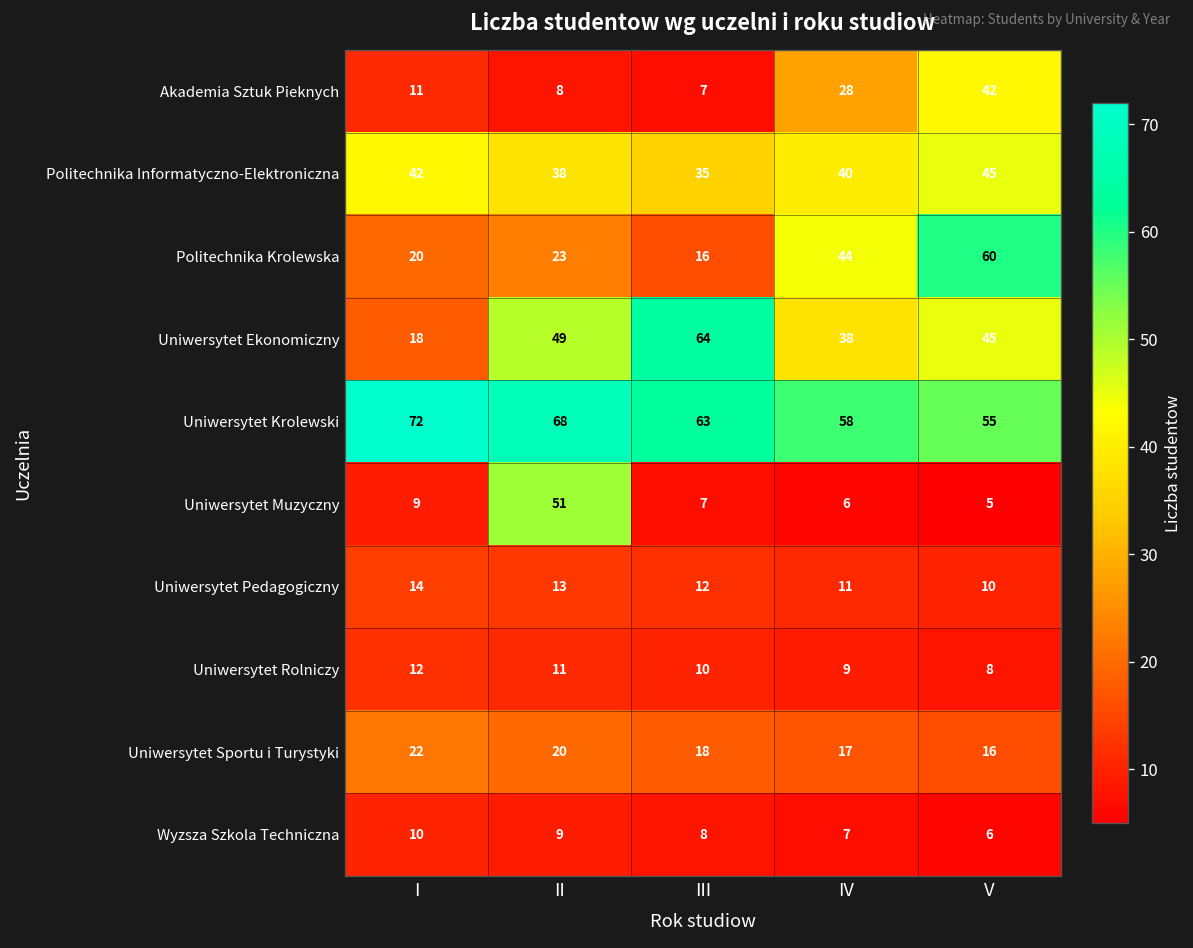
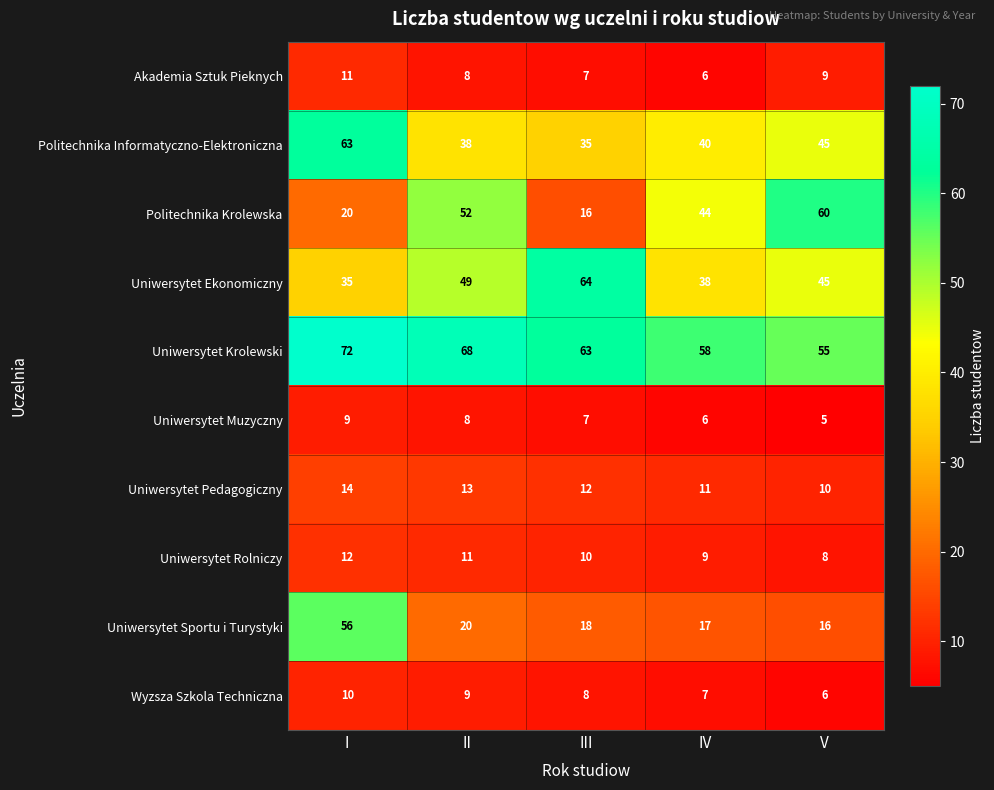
Akademia Sztuk Pieknych, IV: 28 -> 6
Akademia Sztuk Pieknych, V: 42 -> 9
Politechnika Informatyczno-Elektroniczna, I: 42 -> 63
Politechnika Krolewska, II: 23 -> 52
Uniwersytet Ekonomiczny, I: 18 -> 35
Uniwersytet Muzyczny, II: 51 -> 8
Uniwersytet Sportu i Turystyki, I: 22 -> 56
